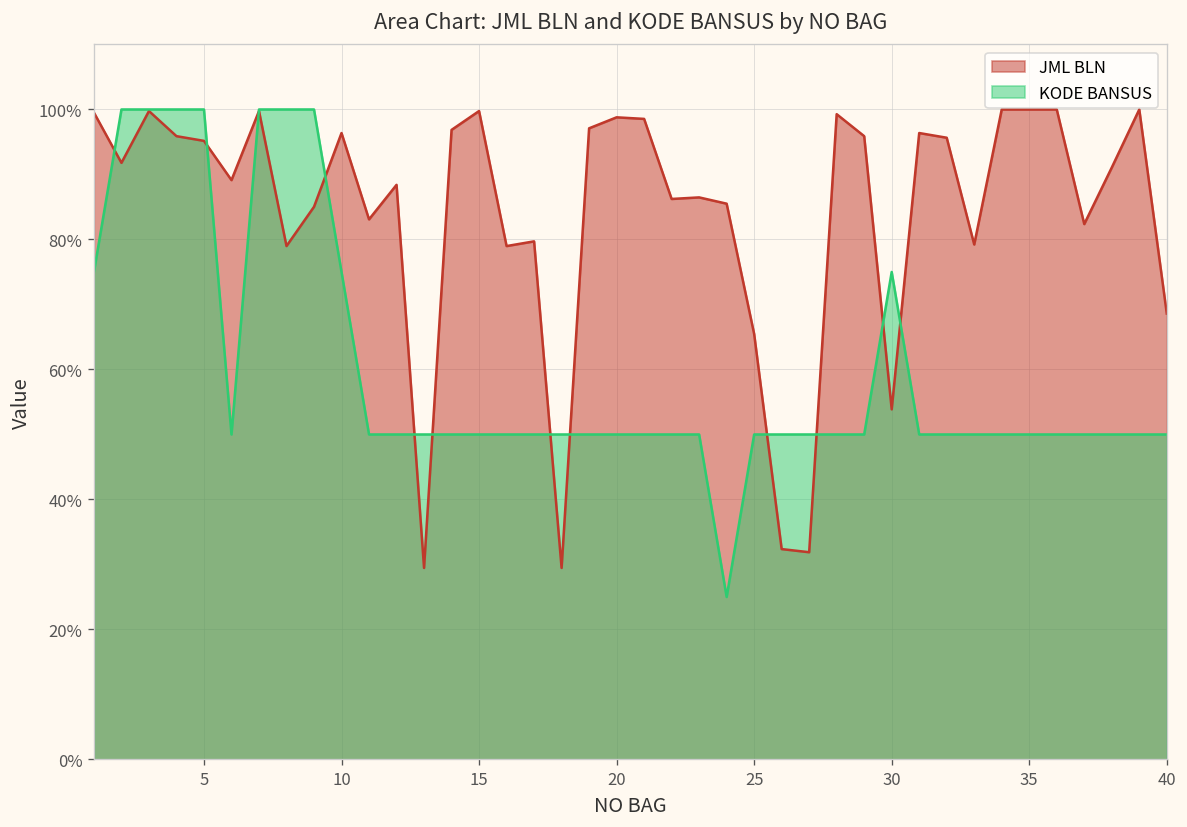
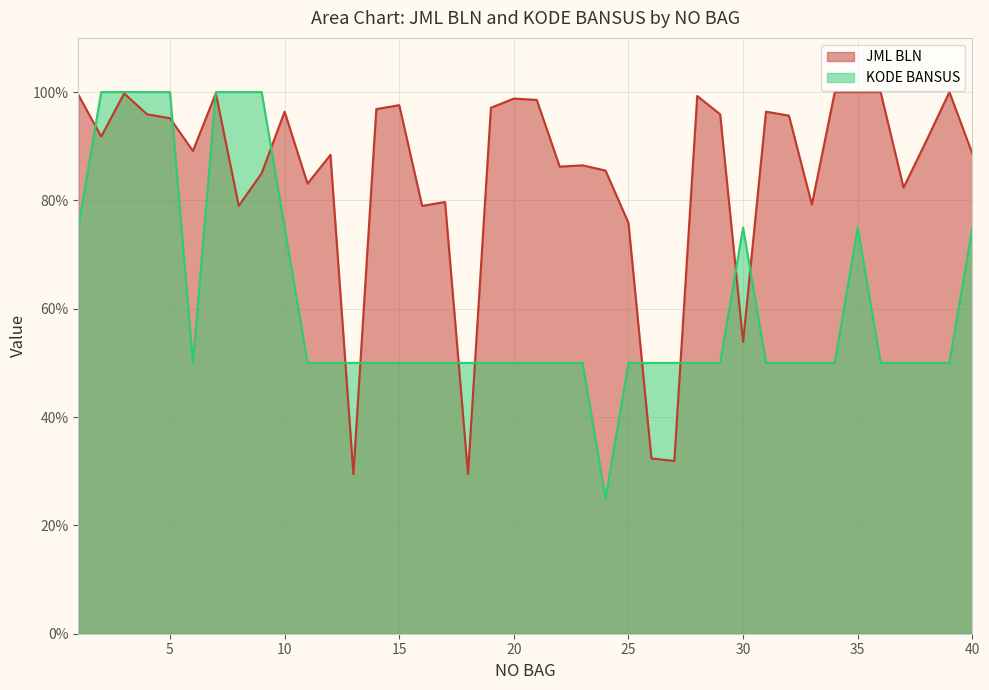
JML BLN, 15: 100% -> 98%
JML BLN, 25: 65% -> 76%
KODE BANSUS, 35: 50% -> 75%
JML BLN, 40: 69% -> 89%
KODE BANSUS, 40: 50% -> 75%
